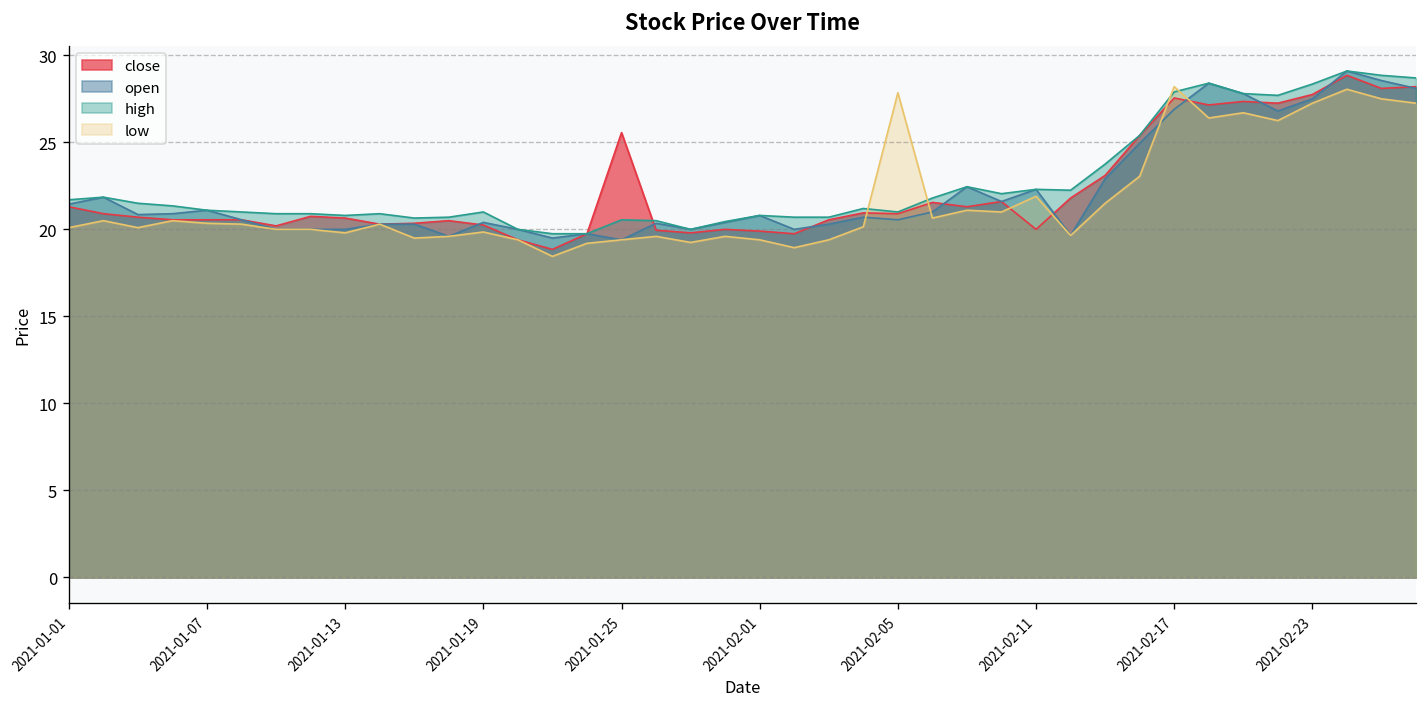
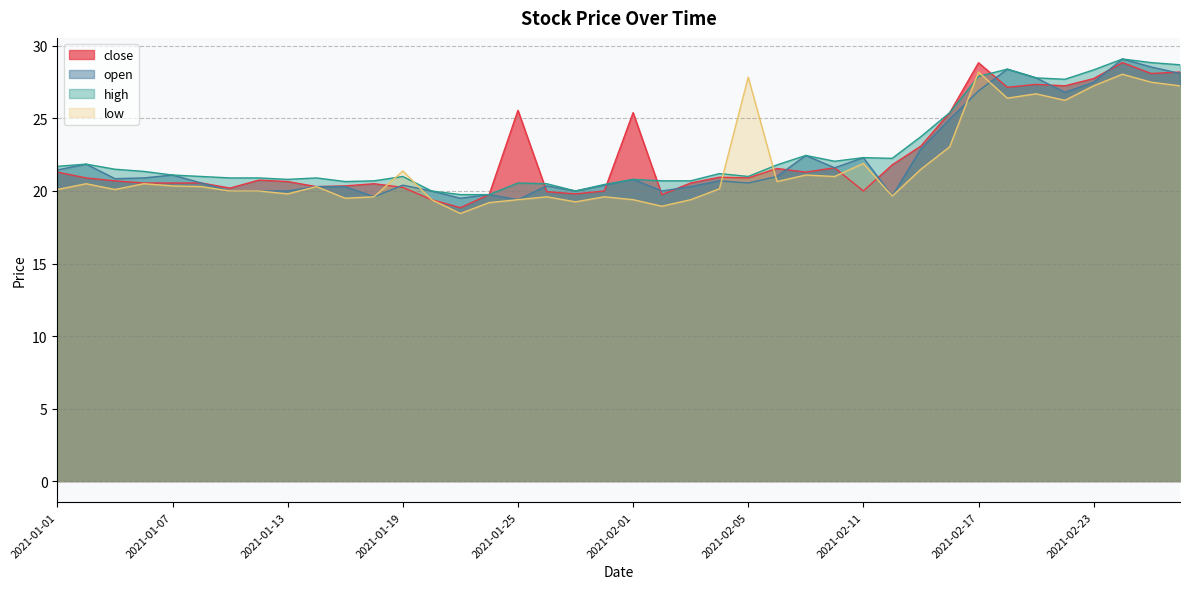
low, 2021-01-19: 19.9 -> 21.4
close, 2021-02-01: 19.9 -> 25.4
close, 2021-02-17: 27.6 -> 28.8
